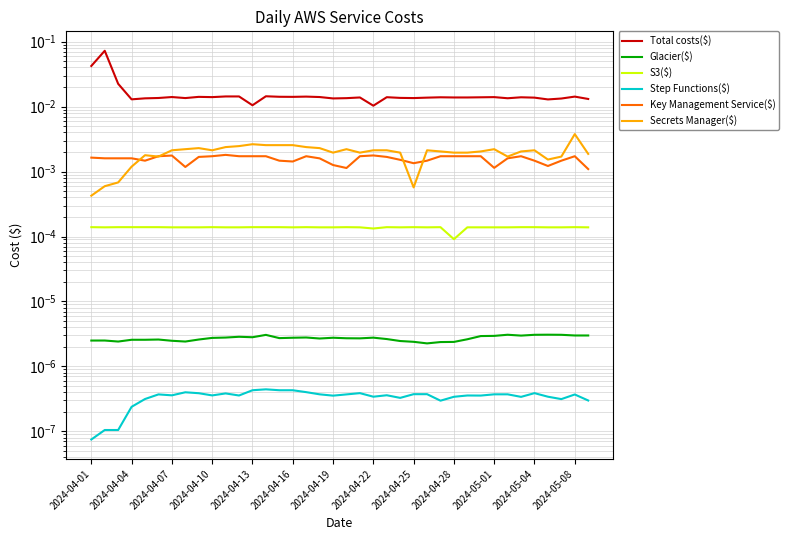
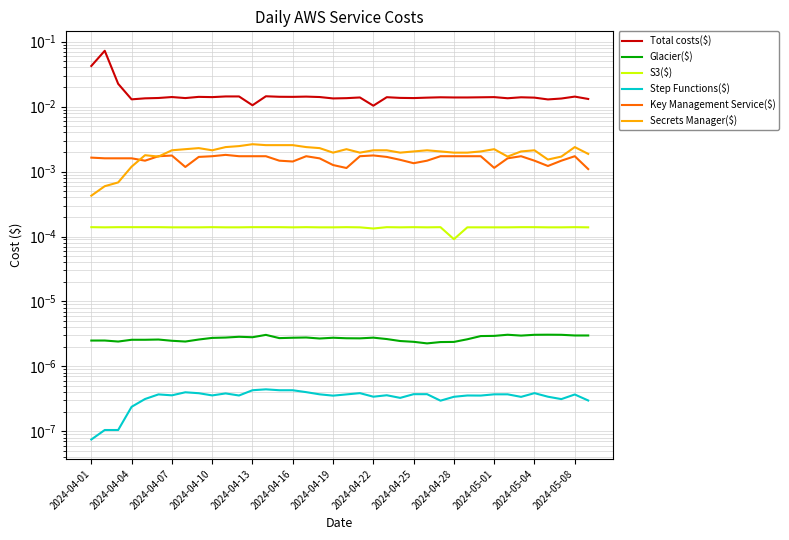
Secrets Manager($), 2024-04-25: 0.0006 -> 0.0020
Secrets Manager($), 2024-05-08: 0.004 -> 0.0024
